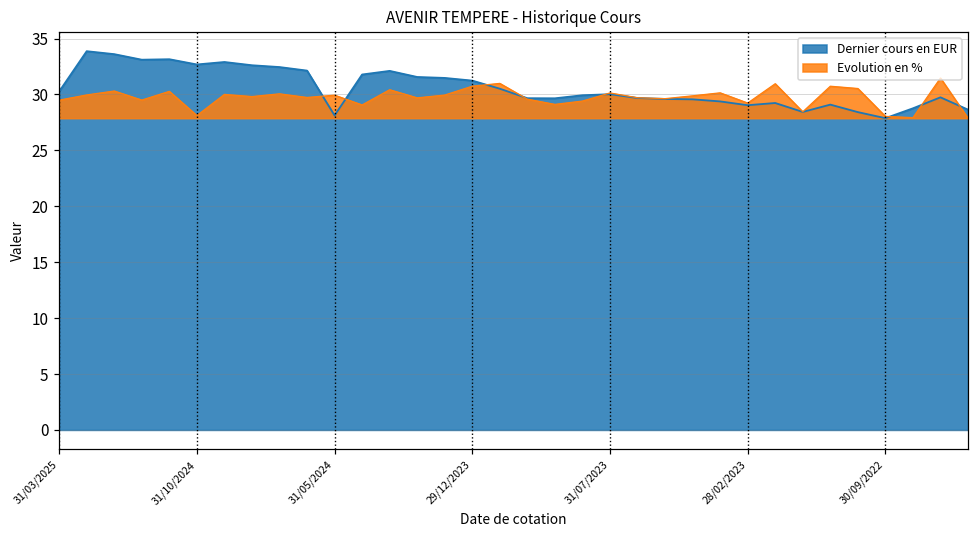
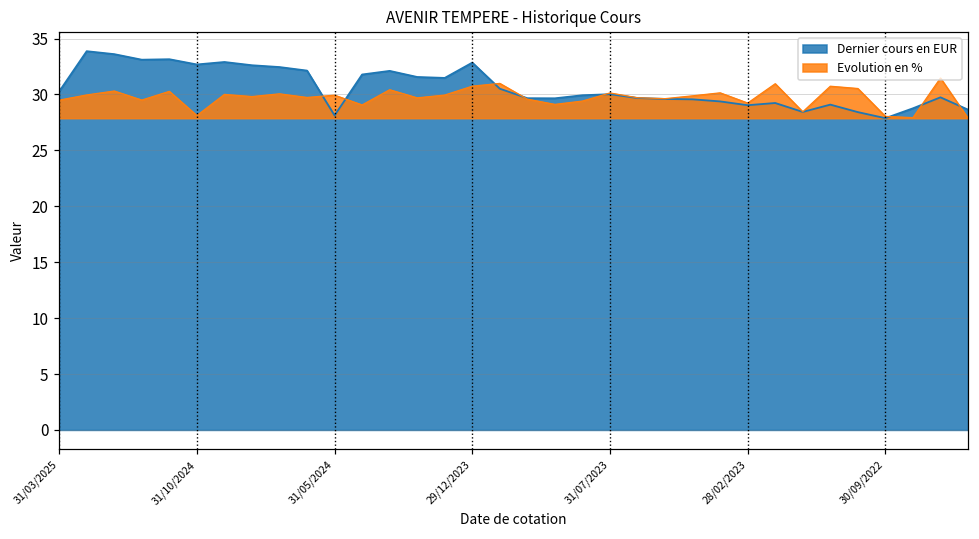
Dernier cours en EUR, 29/12/2023: 31.2 -> 32.8
